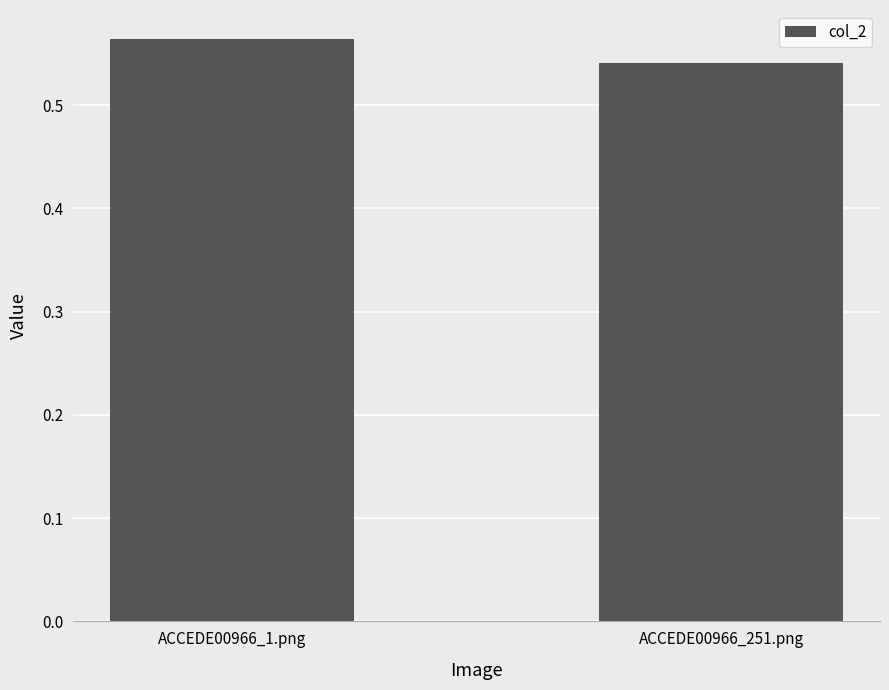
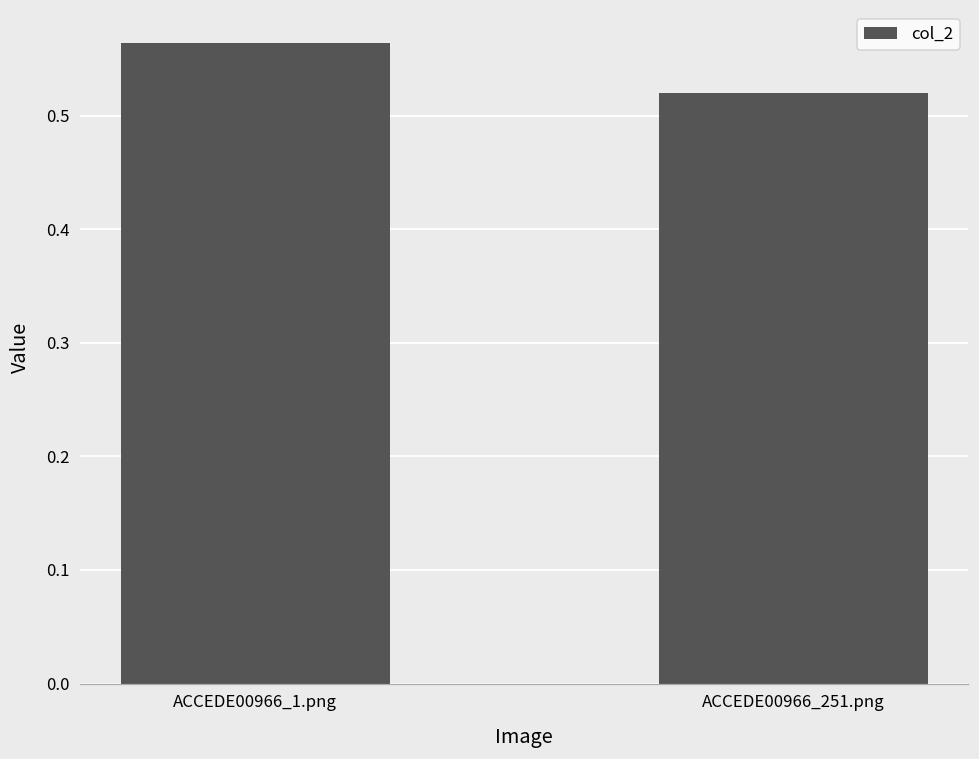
ACCEDE00966_251.png: 0.541 -> 0.520
